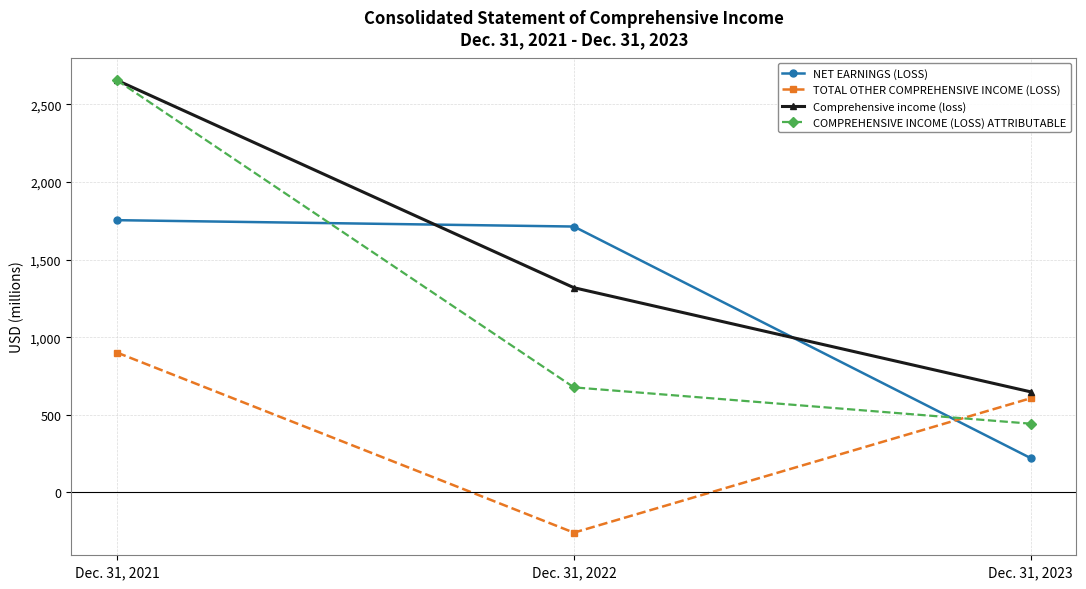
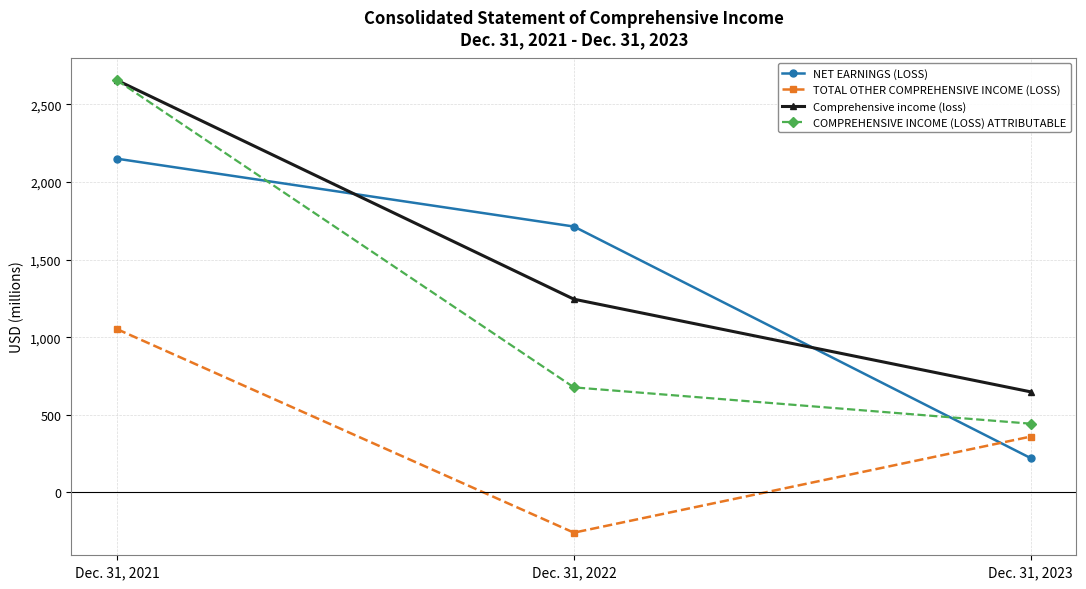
NET EARNINGS (LOSS), Dec. 31, 2021: 1,750 -> 2,150
TOTAL OTHER COMPREHENSIVE INCOME (LOSS), Dec. 31, 2021: 900 -> 1,050
Comprehensive income (loss), Dec. 31, 2022: 1,320 -> 1,250
TOTAL OTHER COMPREHENSIVE INCOME (LOSS), Dec. 31, 2023: 610 -> 360
